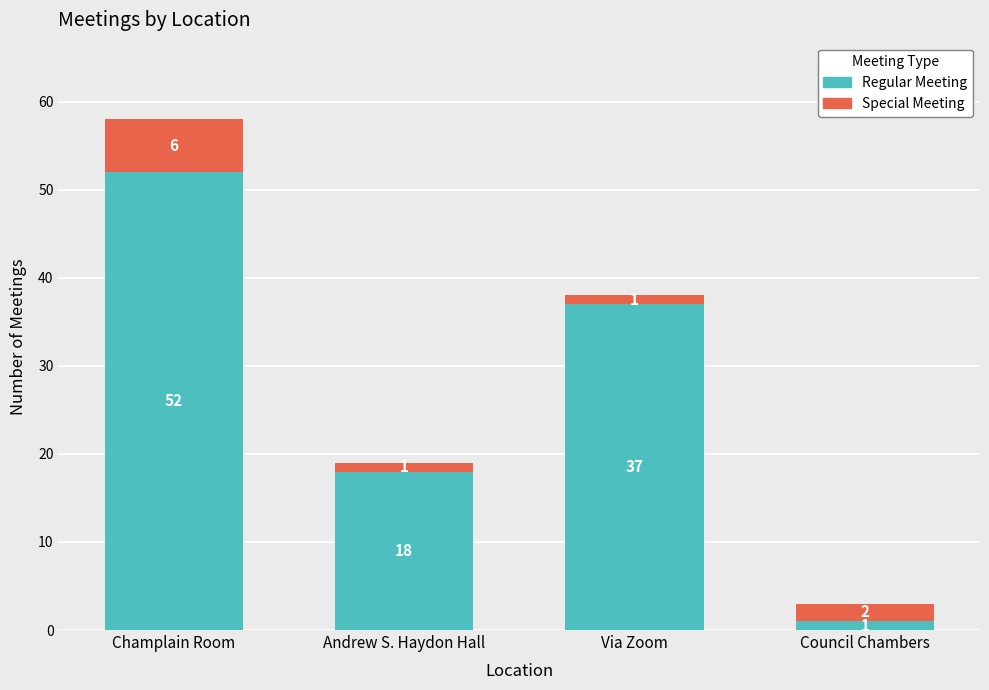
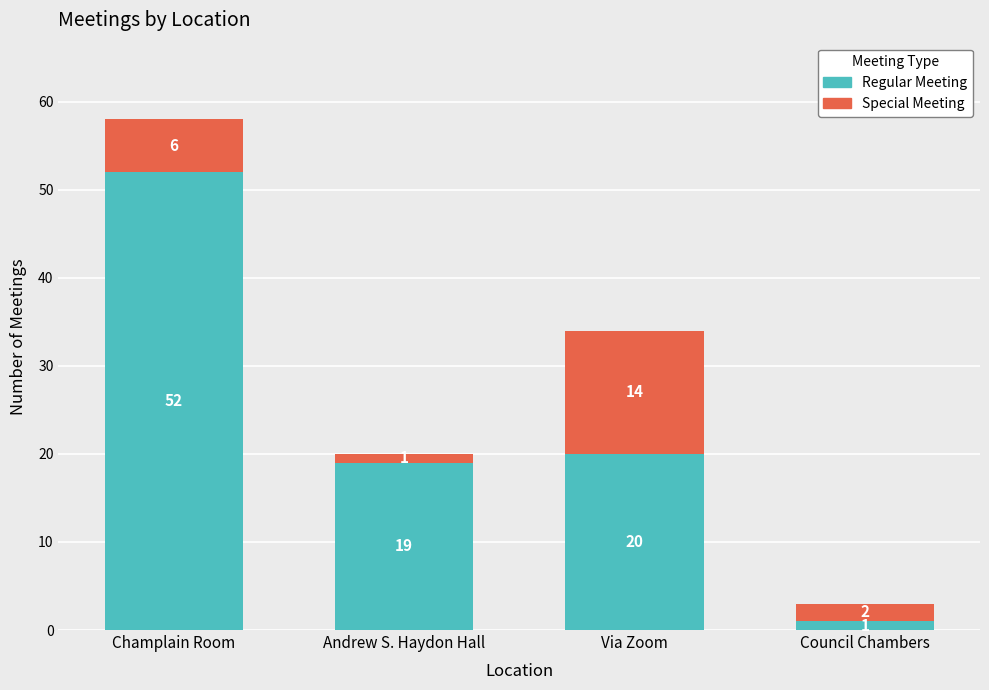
Regular Meeting, Andrew S. Haydon Hall: 18 -> 19
Regular Meeting, Via Zoom: 37 -> 20
Special Meeting, Via Zoom: 1 -> 14
